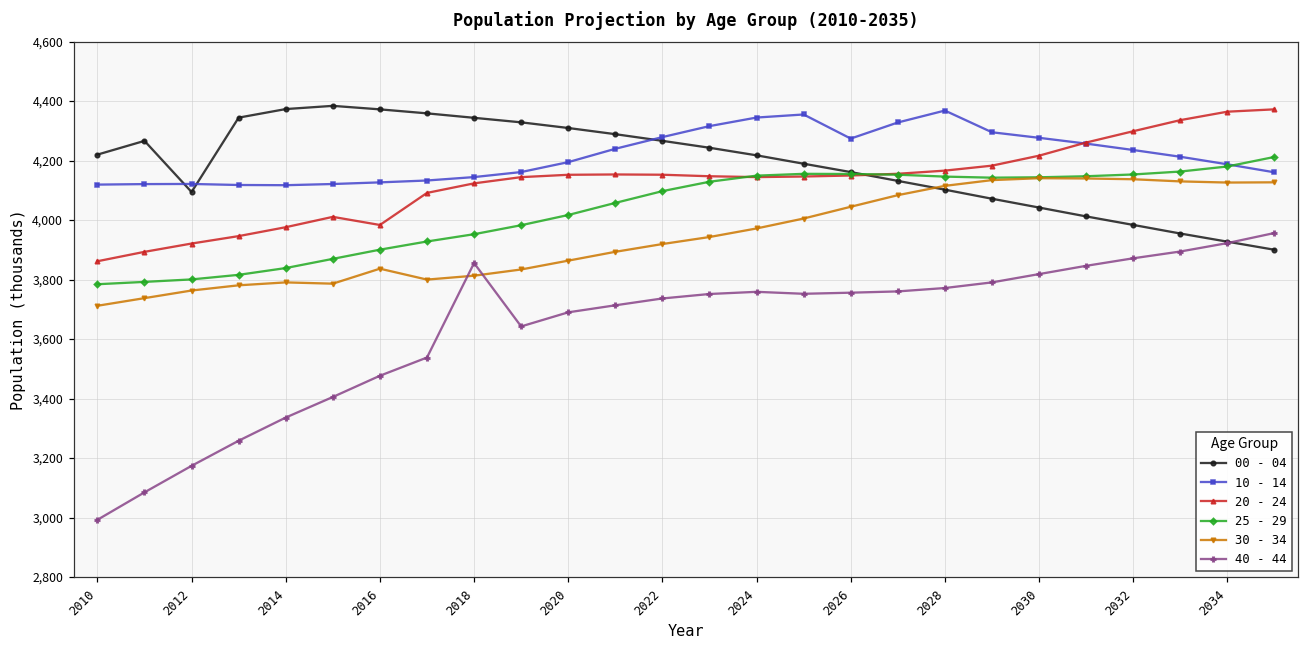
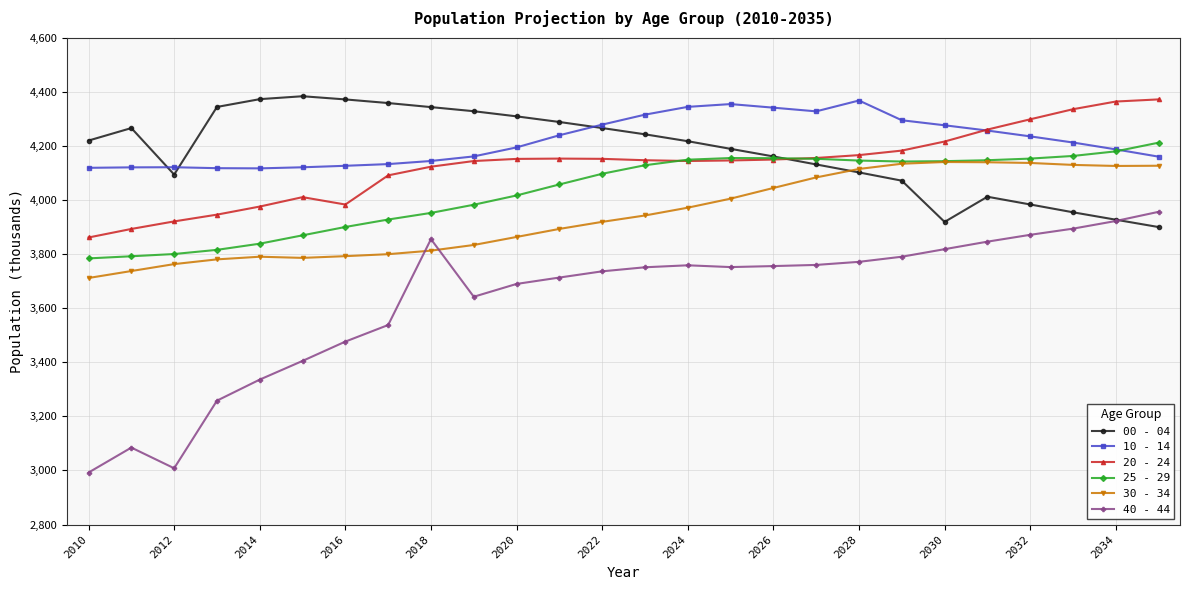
40 - 44, 2012: 3,170 -> 3,010
30 - 34, 2016: 3,840 -> 3,790
10 - 14, 2026: 4,270 -> 4,340
00 - 04, 2030: 4,040 -> 3,920
